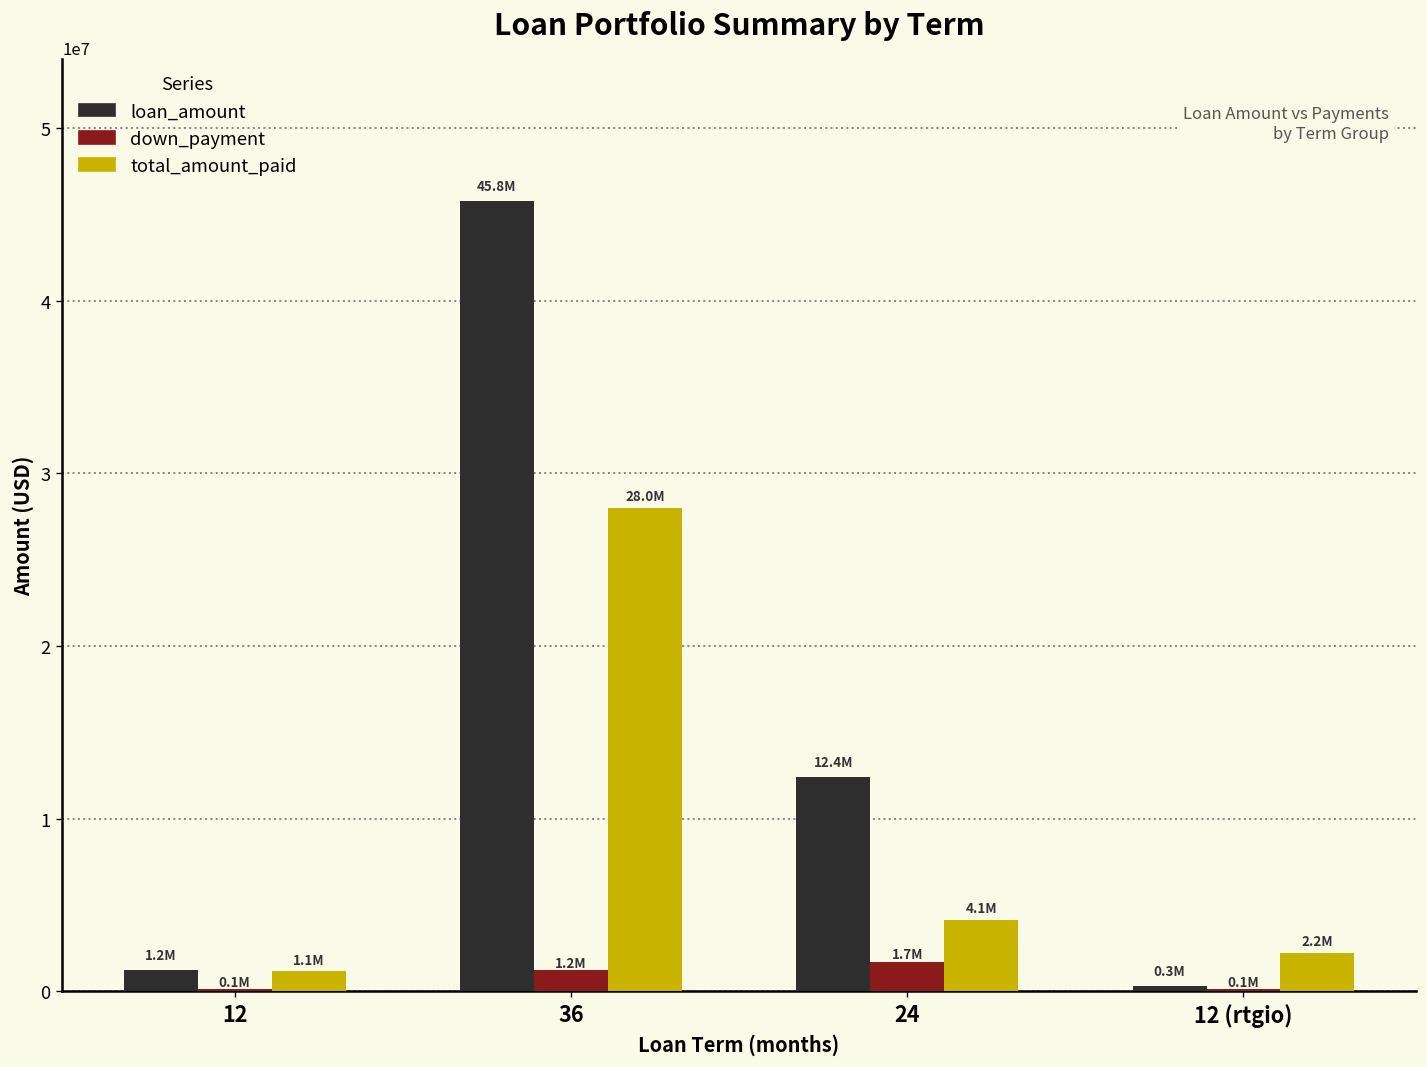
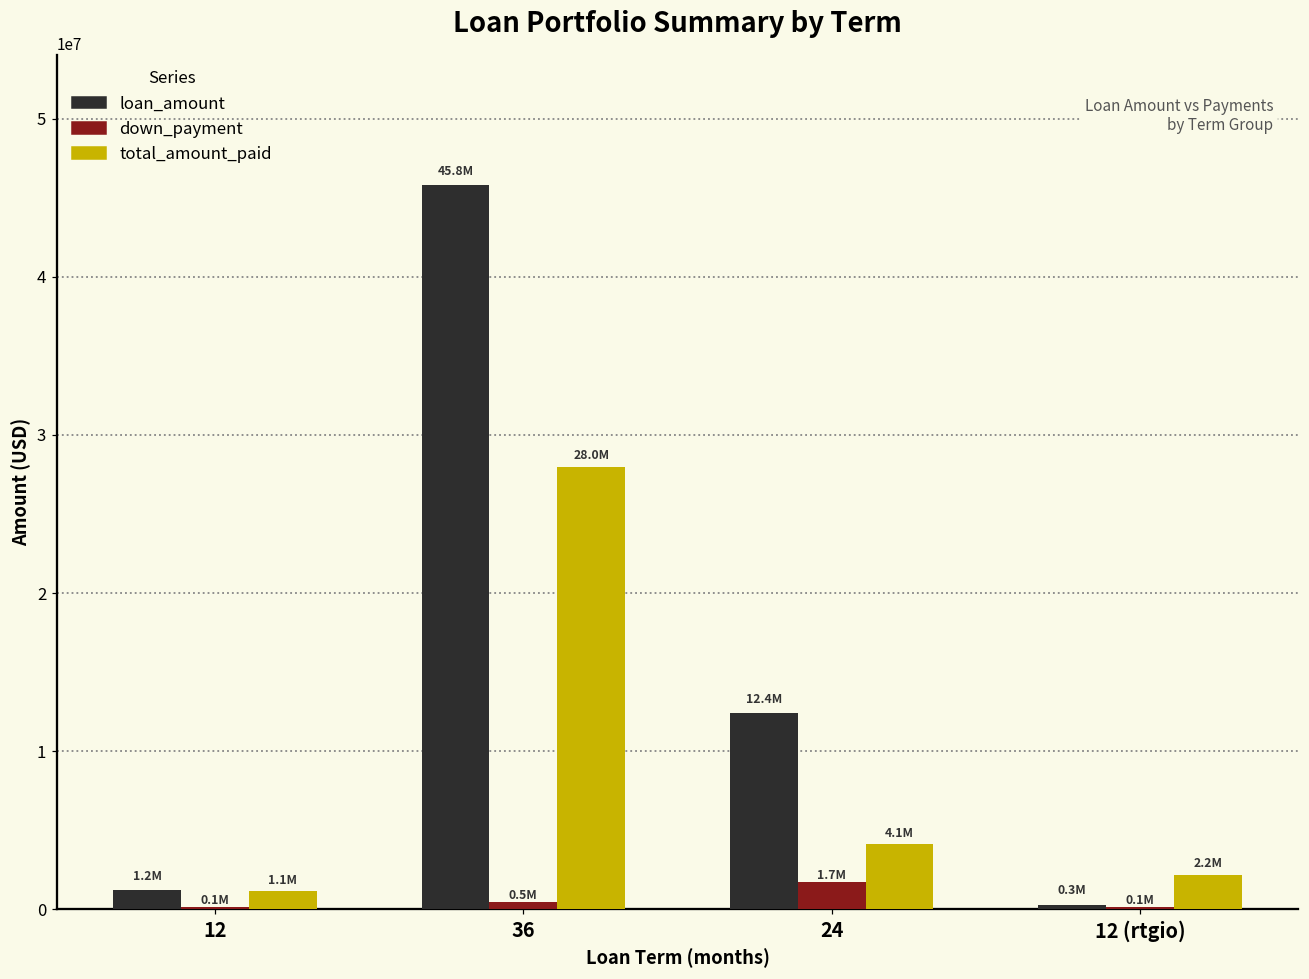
down_payment, 36: 1.2M -> 0.5M
